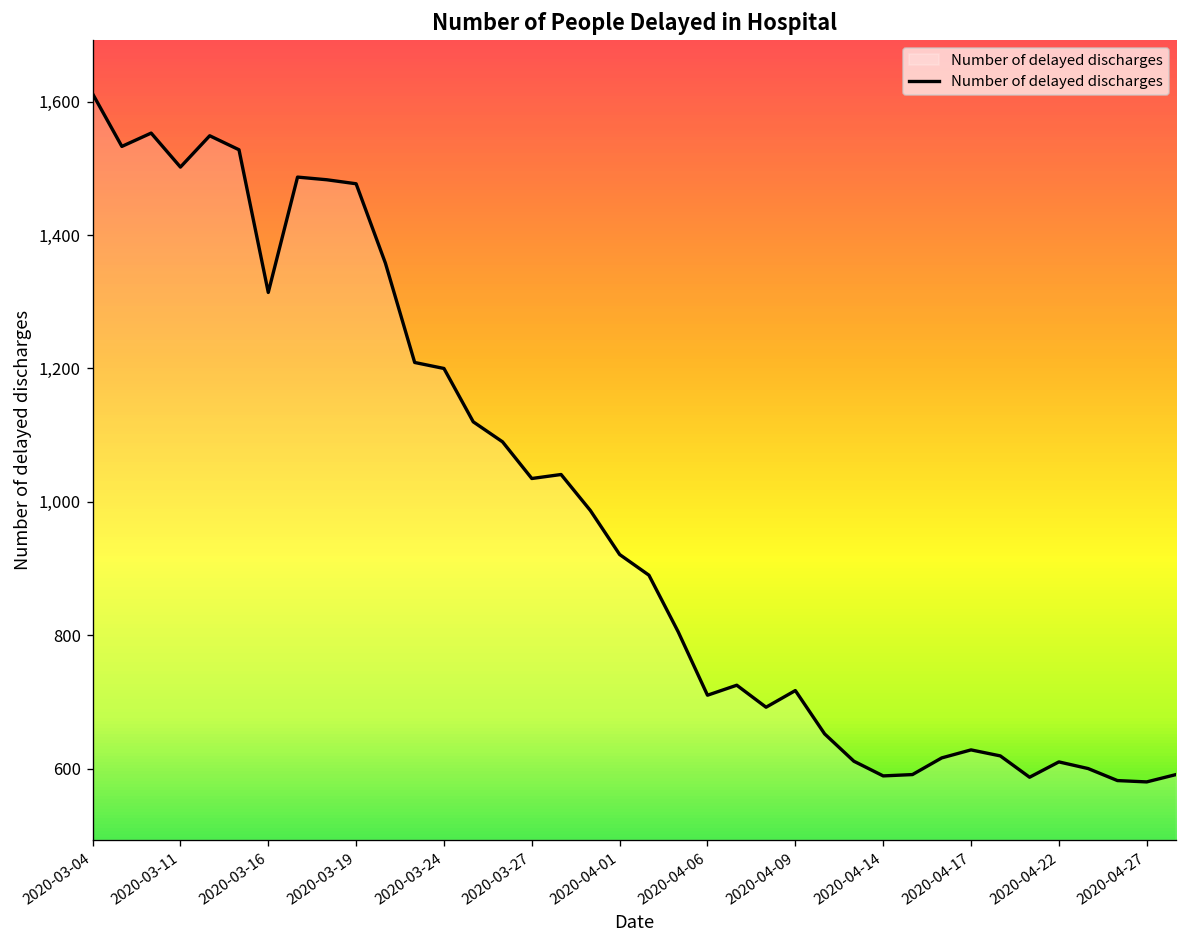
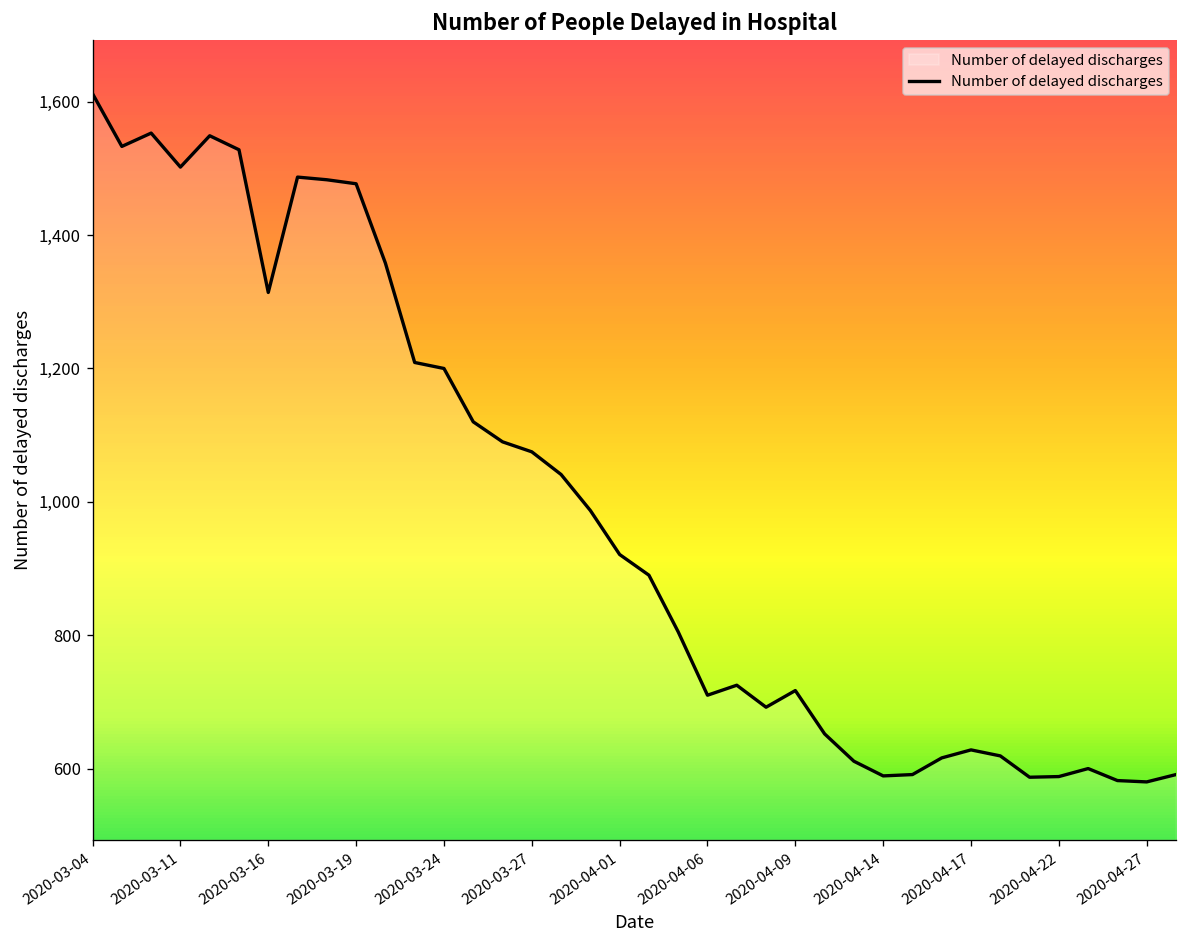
2020-03-27: 1,040 -> 1,080
2020-04-22: 610 -> 590
